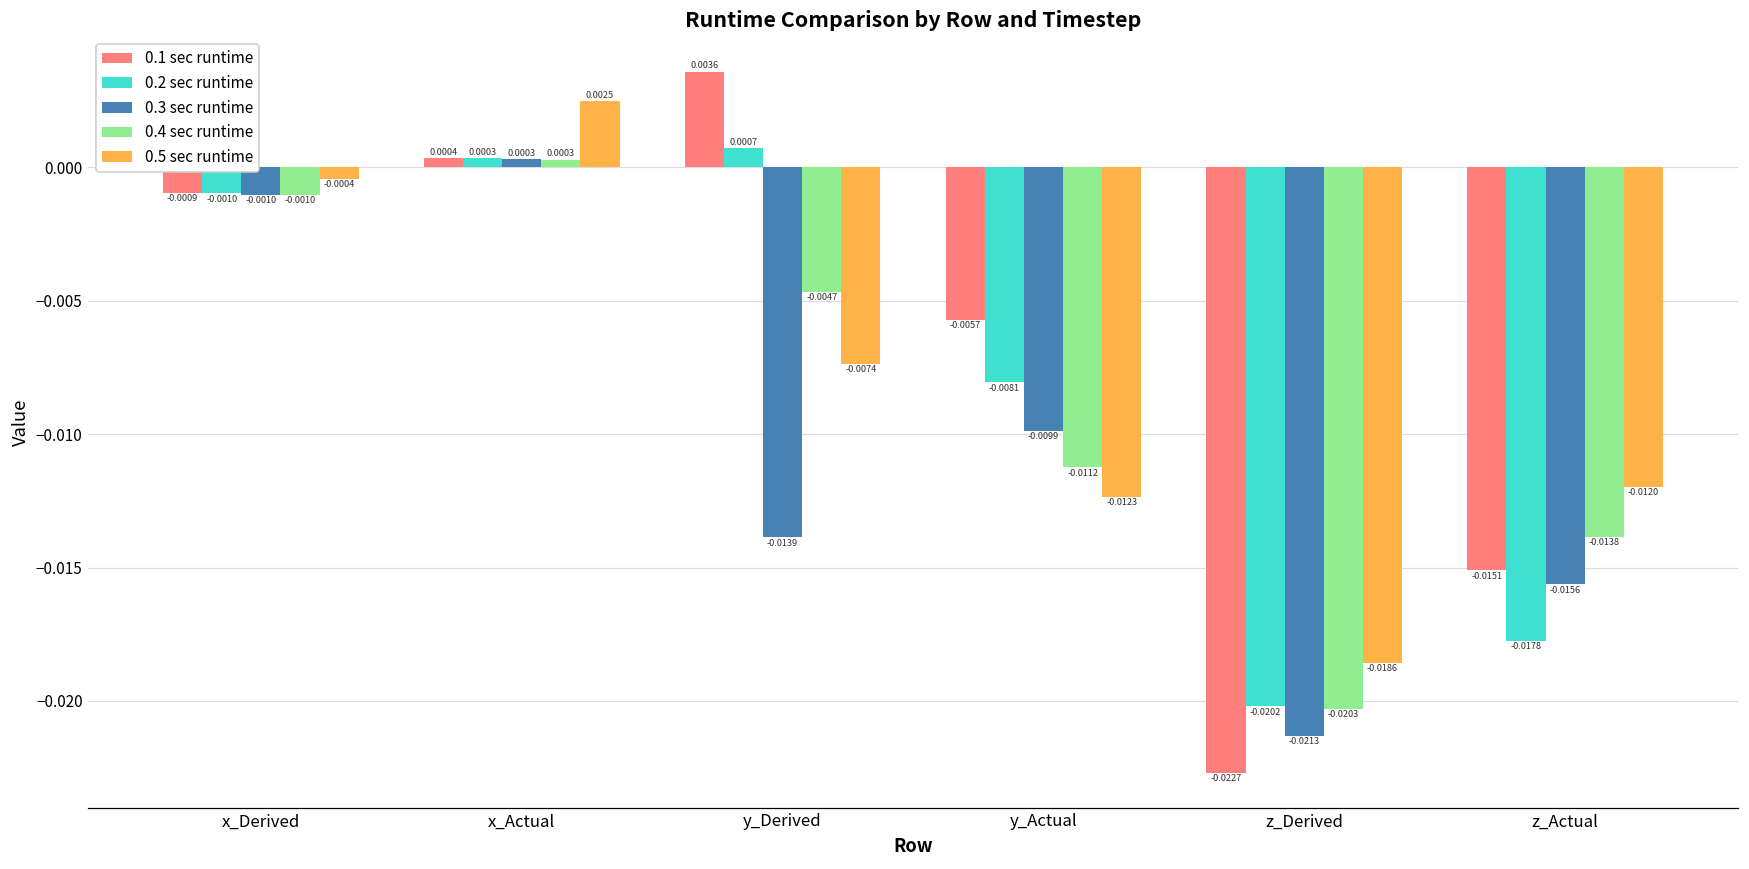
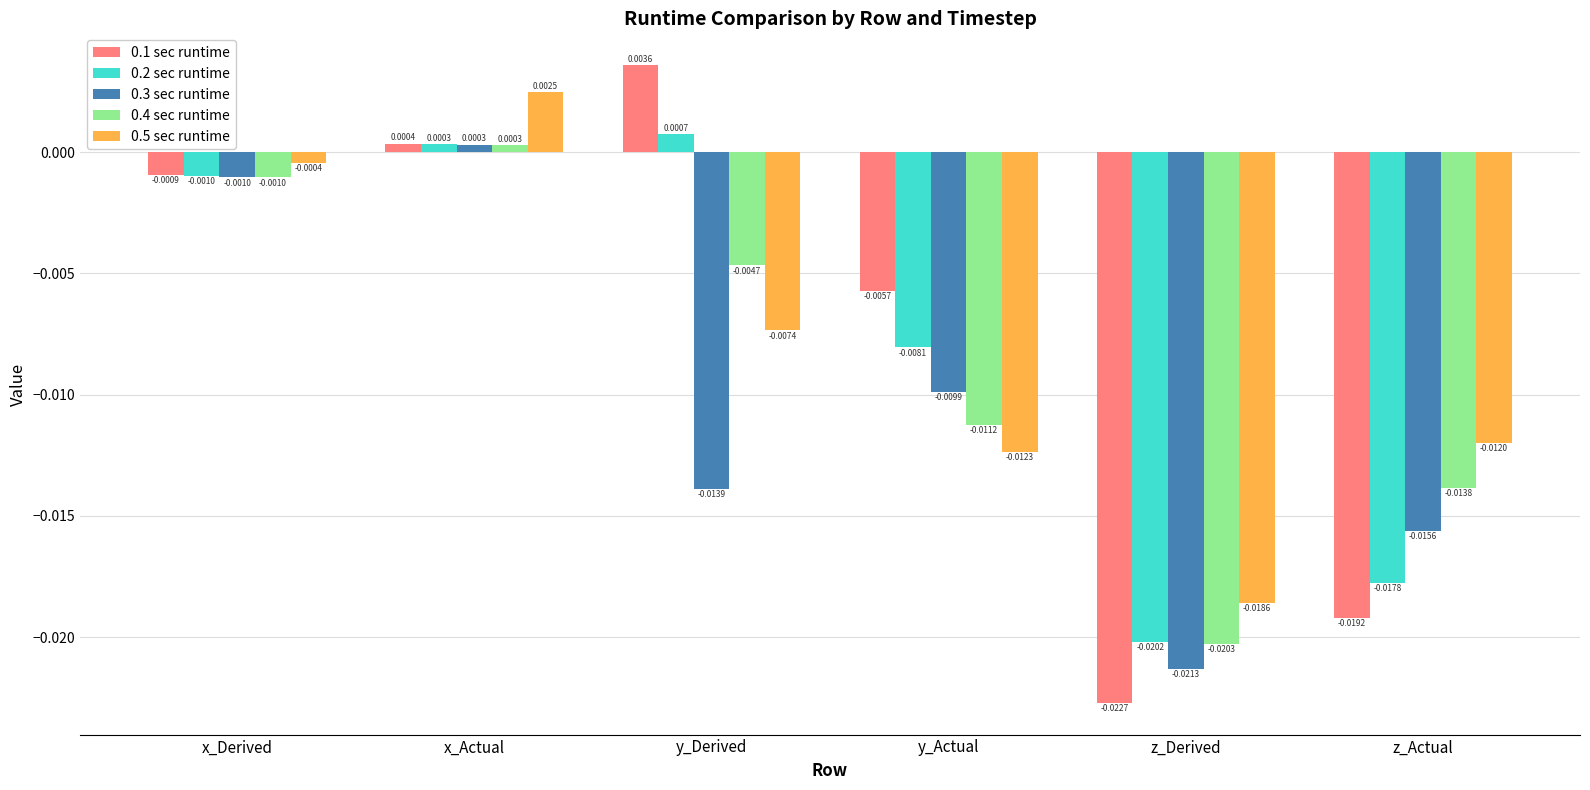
0.1 sec runtime, z_Actual: -0.0151 -> -0.0192
